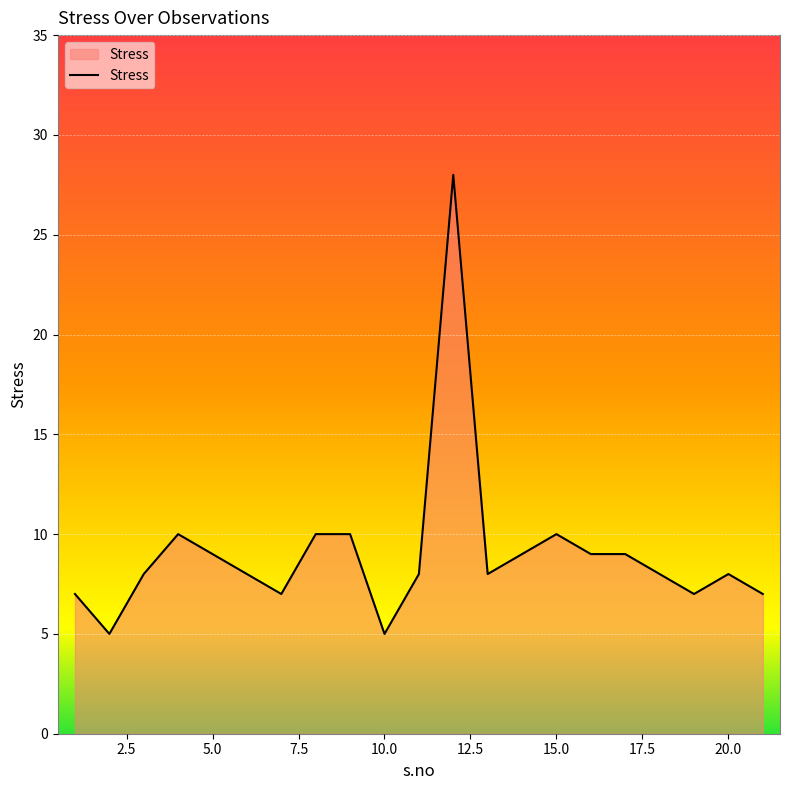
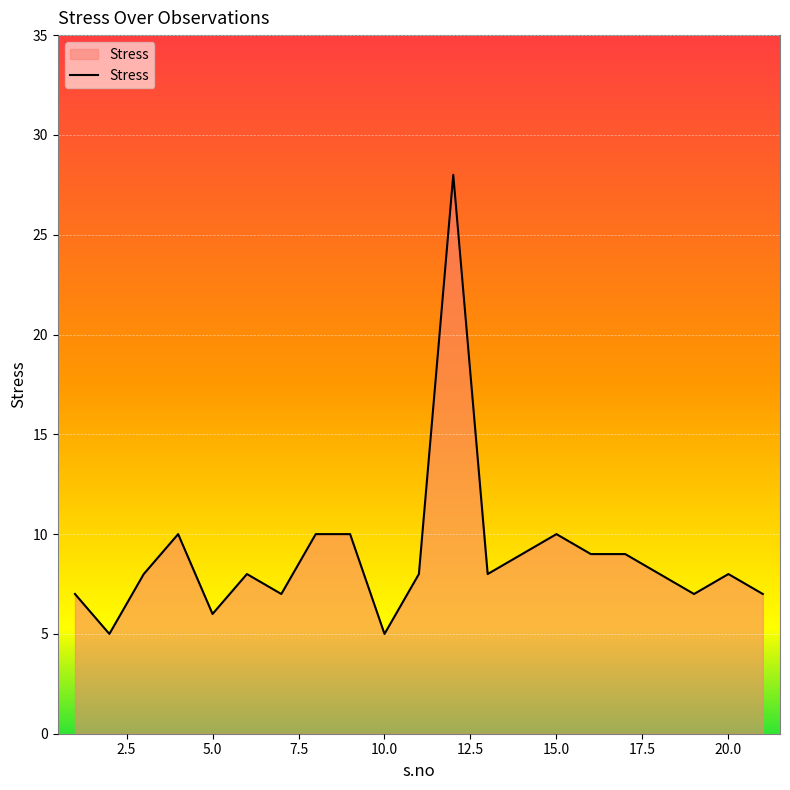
5.0: 9 -> 6
